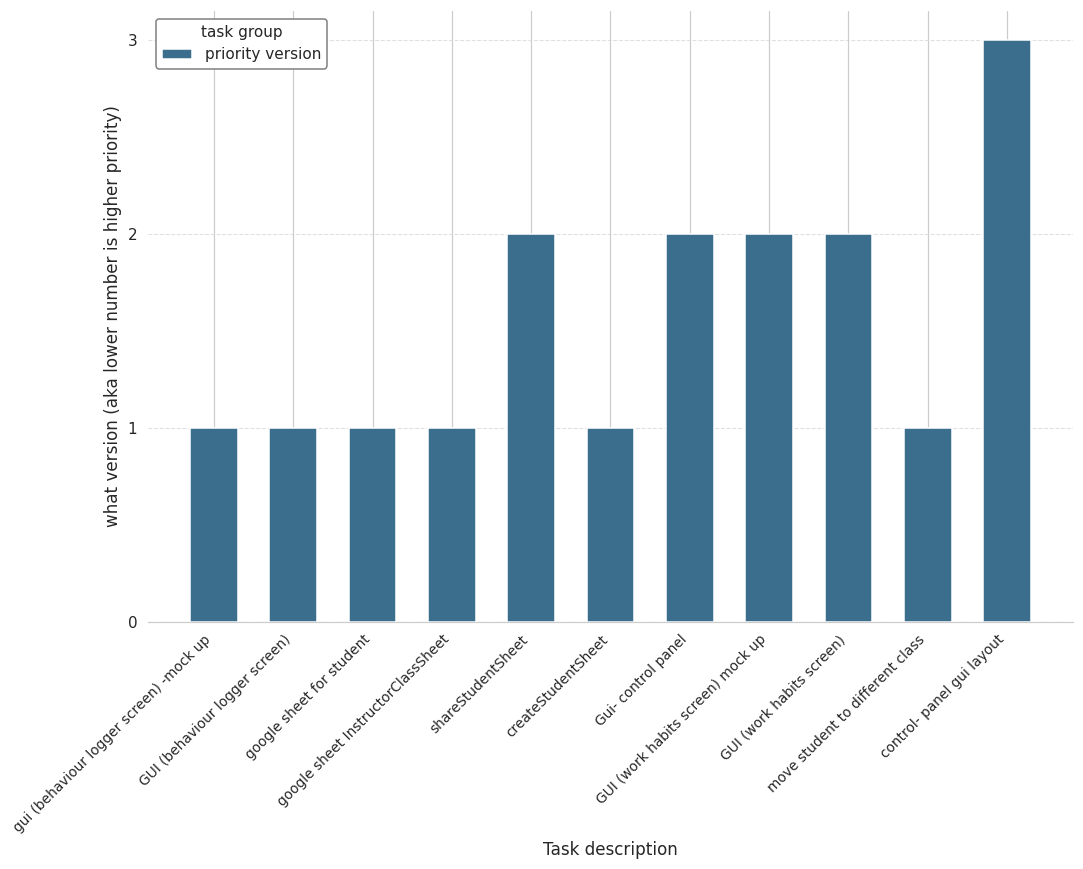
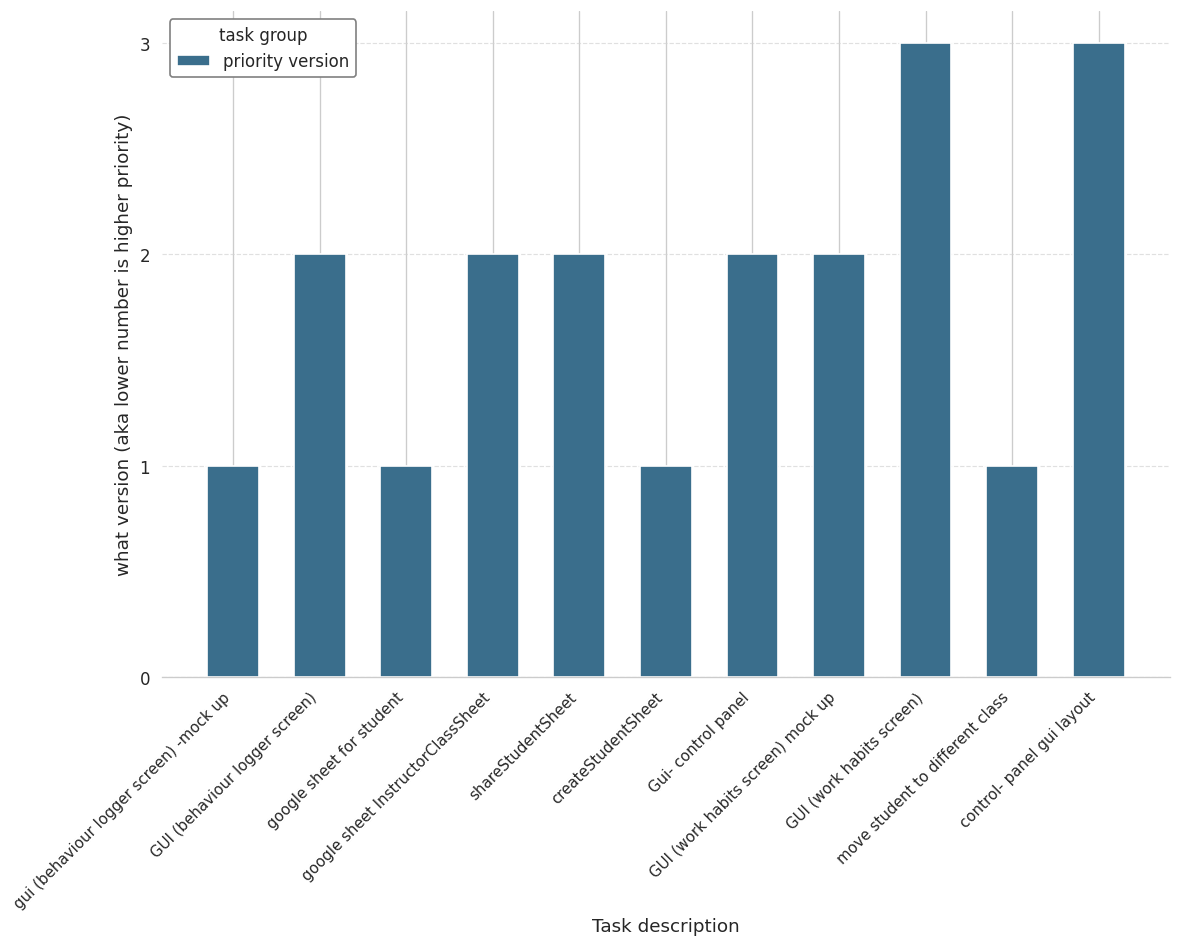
GUI (behaviour logger screen): 1 -> 2
google sheet InstructorClassSheet: 1 -> 2
GUI (work habits screen): 2 -> 3
